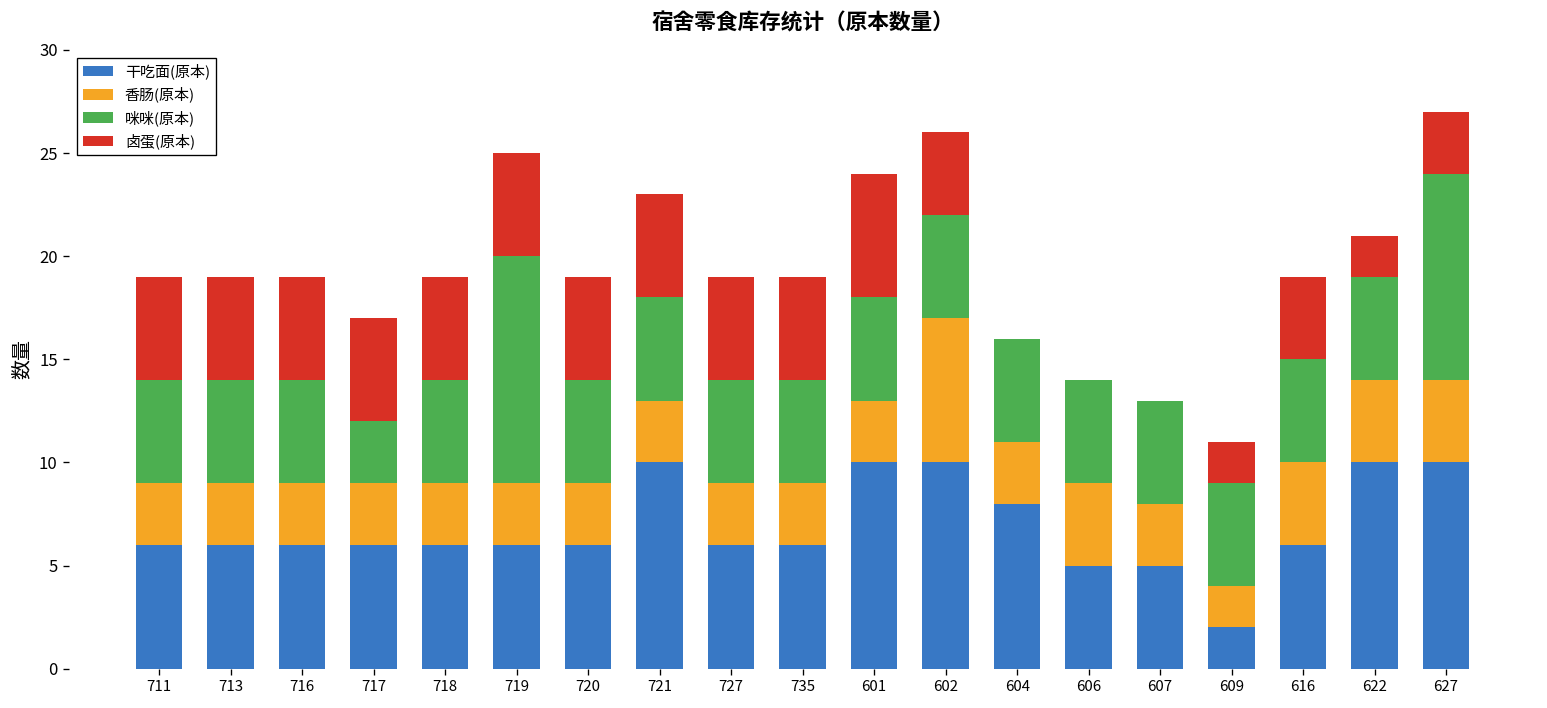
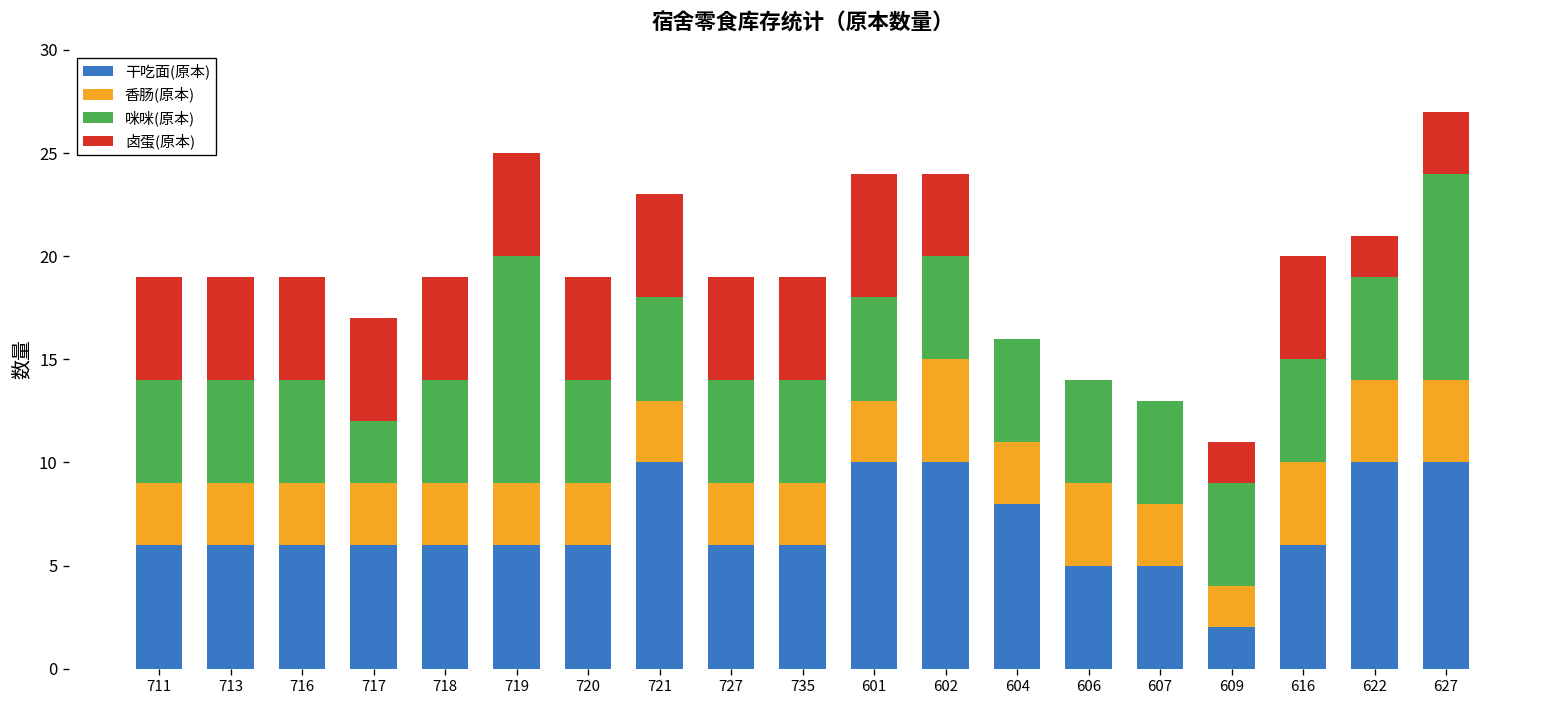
香肠(原本), 602: 7 -> 5
卤蛋(原本), 616: 4 -> 5
